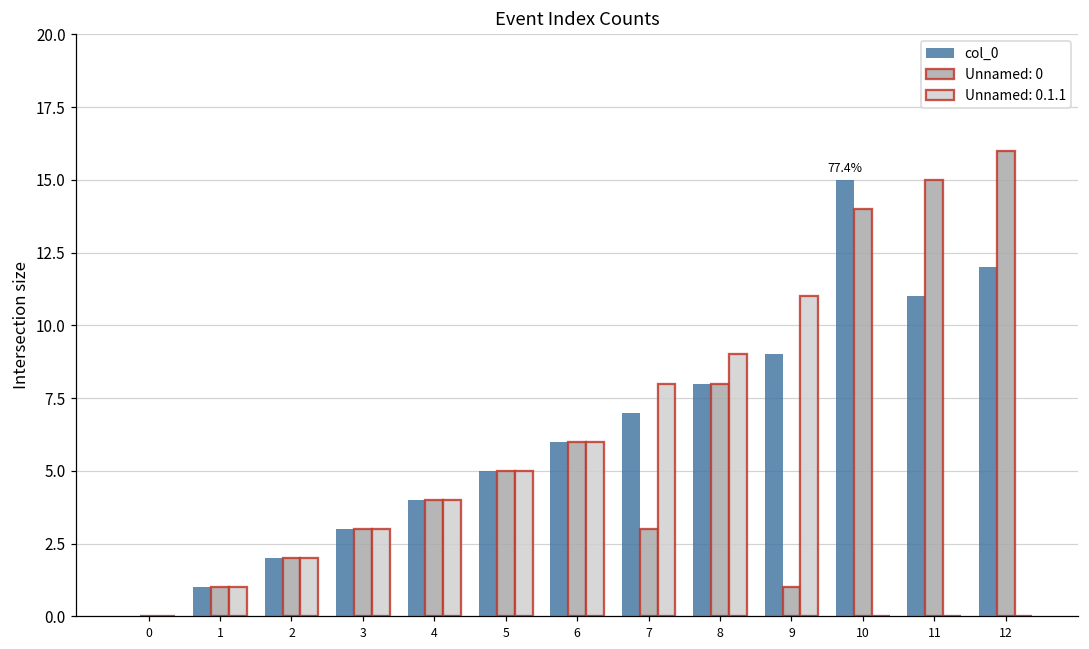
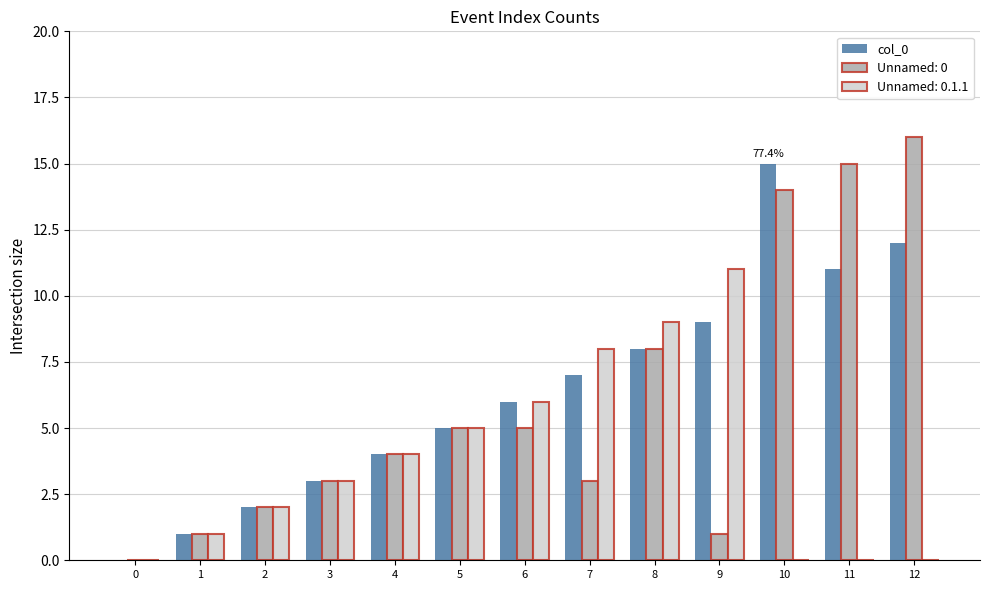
Unnamed: 0, 6: 6 -> 5
